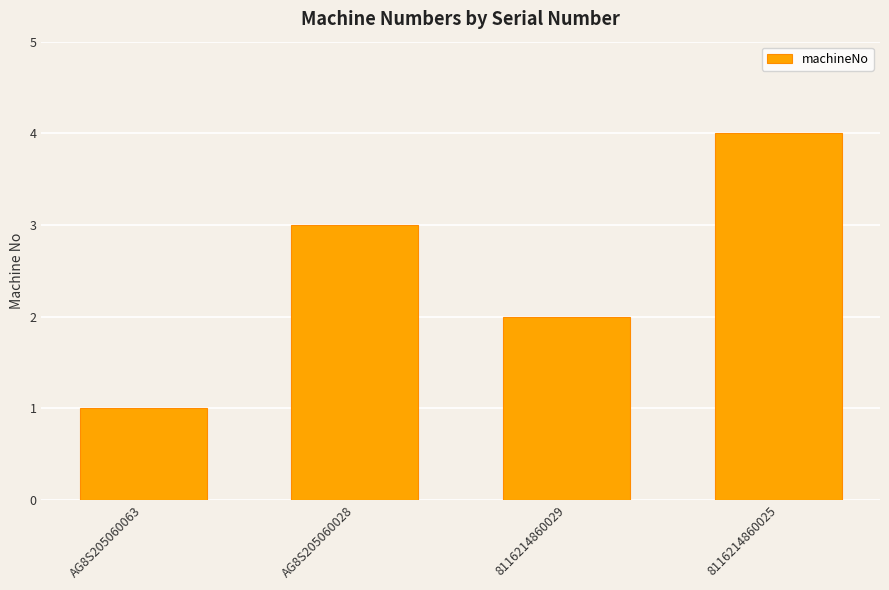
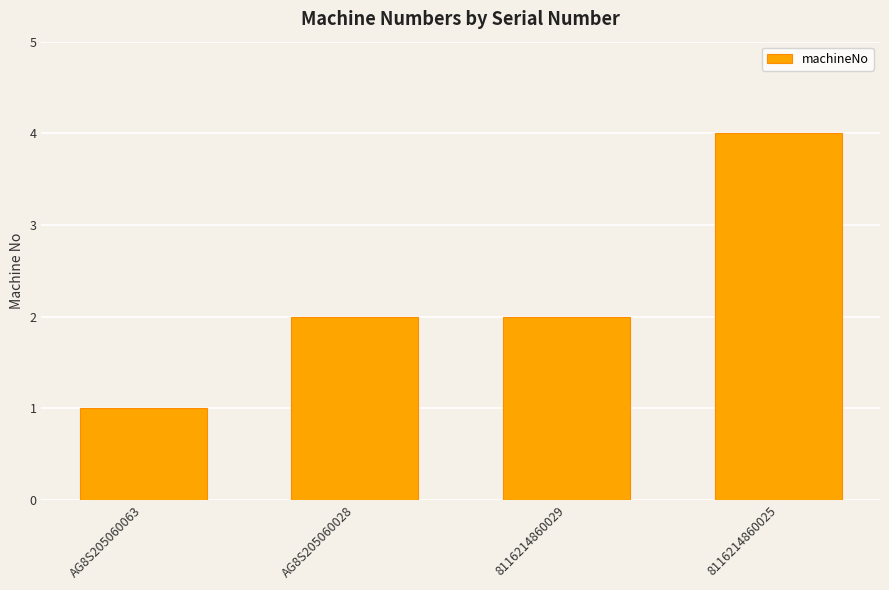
AG8S205060028: 3 -> 2
